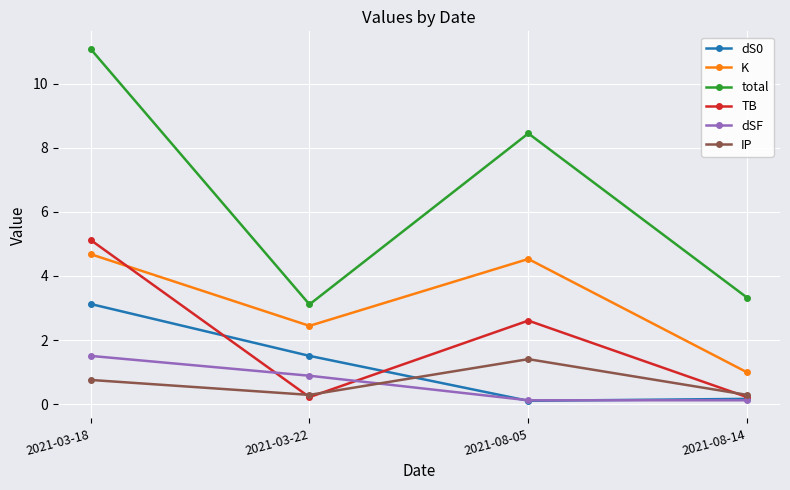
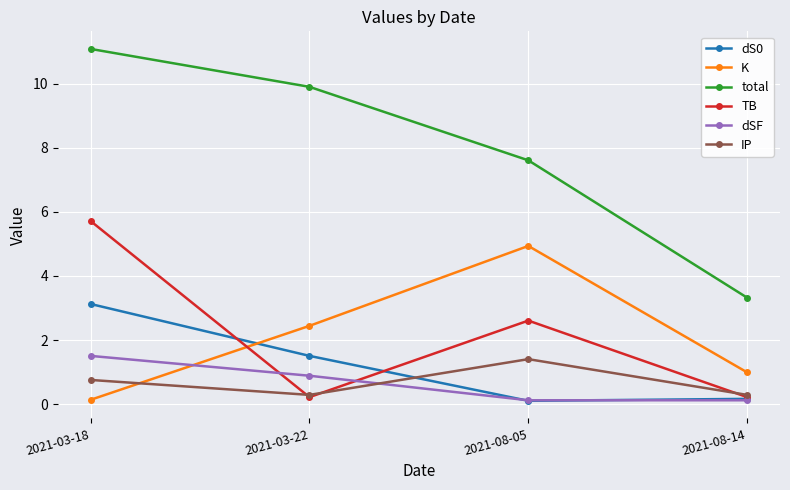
K, 2021-03-18: 4.7 -> 0.1
TB, 2021-03-18: 5.1 -> 5.7
total, 2021-03-22: 3.1 -> 9.9
K, 2021-08-05: 4.5 -> 4.9
total, 2021-08-05: 8.5 -> 7.6
